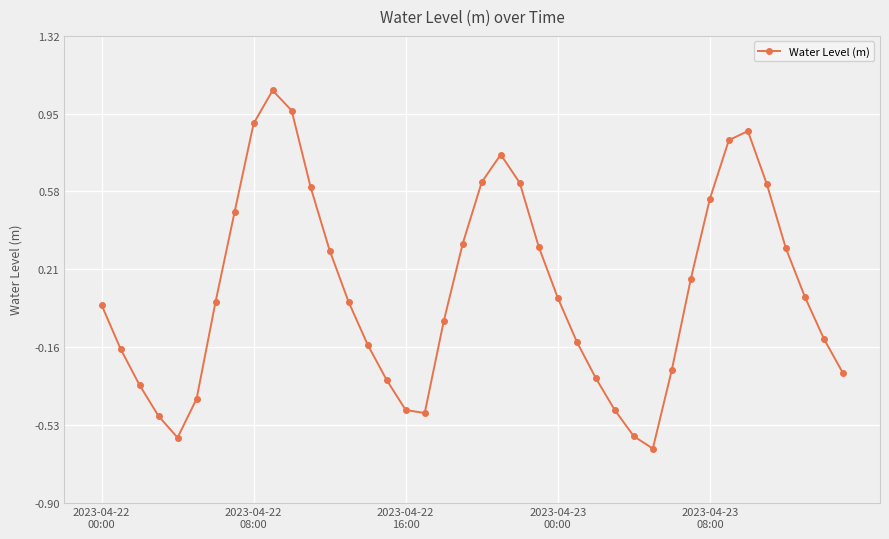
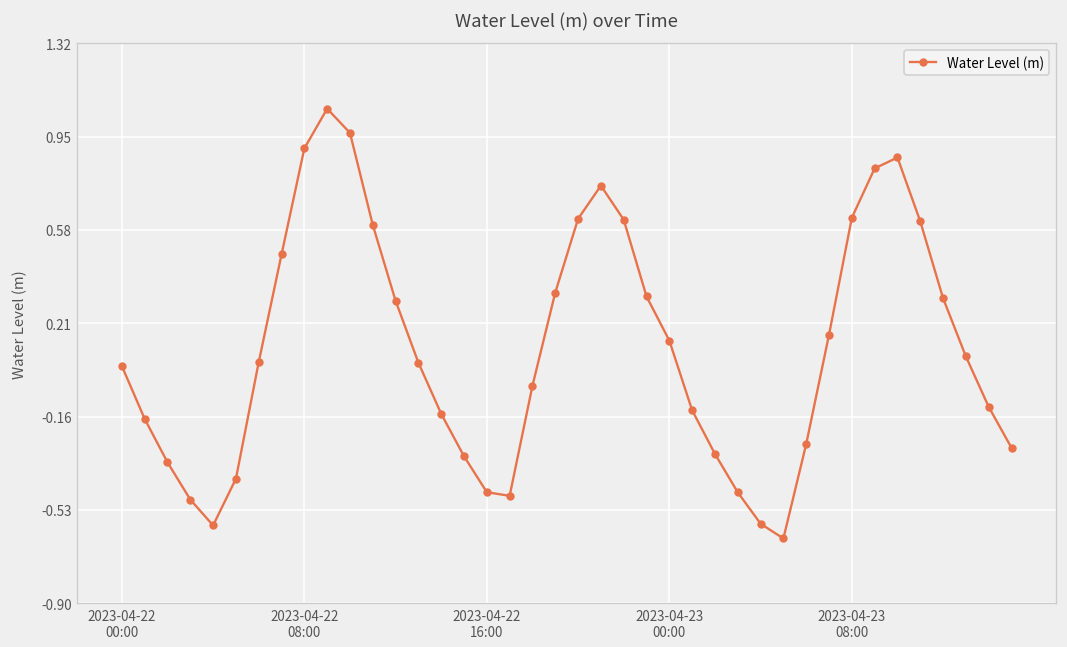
2023-04-23 00:00: 0.07 -> 0.14
2023-04-23 08:00: 0.54 -> 0.63
